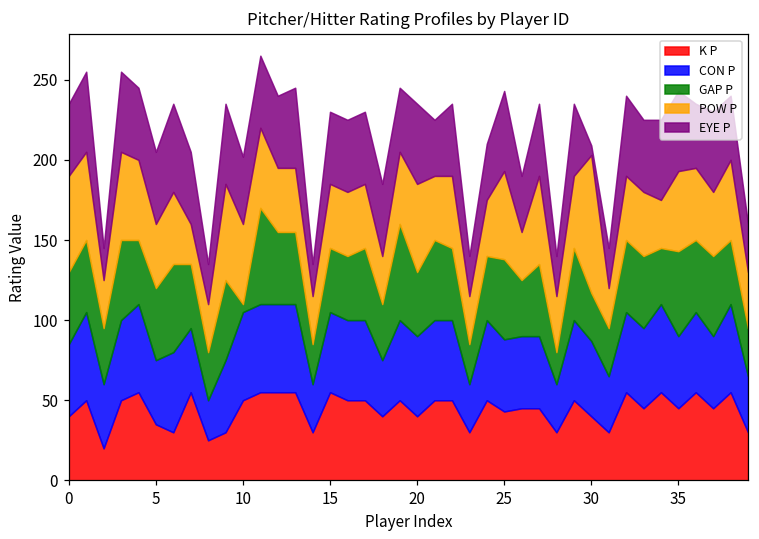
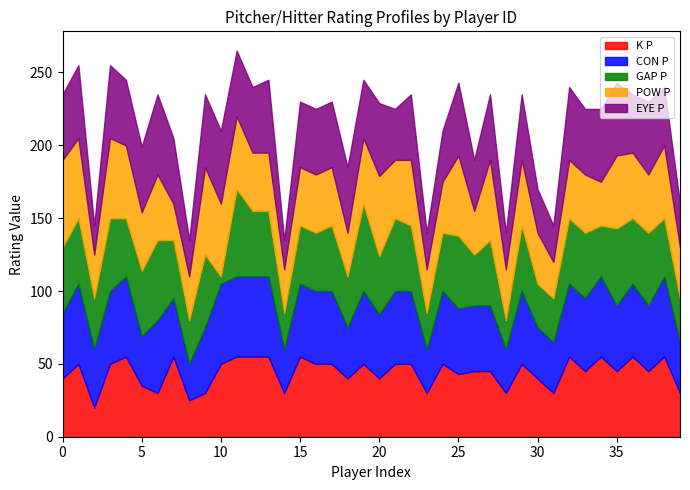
CON P, 5: 40 -> 34
EYE P, 10: 42 -> 50
CON P, 20: 50 -> 44
CON P, 30: 47 -> 35
POW P, 30: 86 -> 35
EYE P, 30: 6 -> 30
